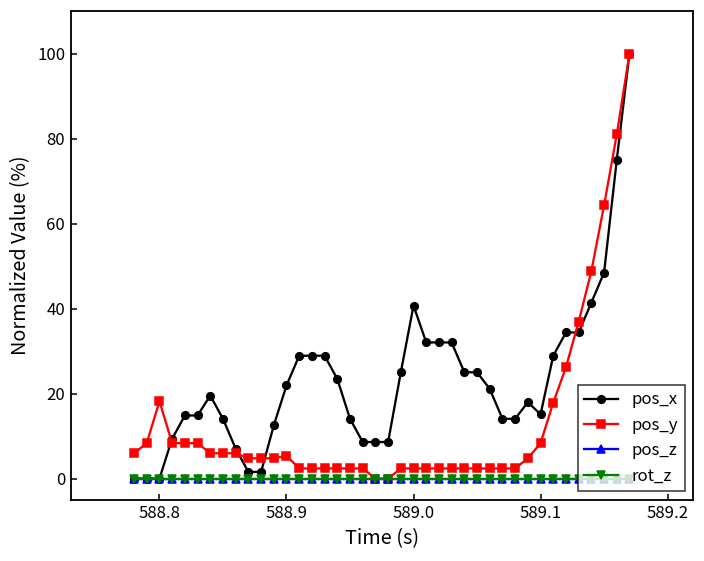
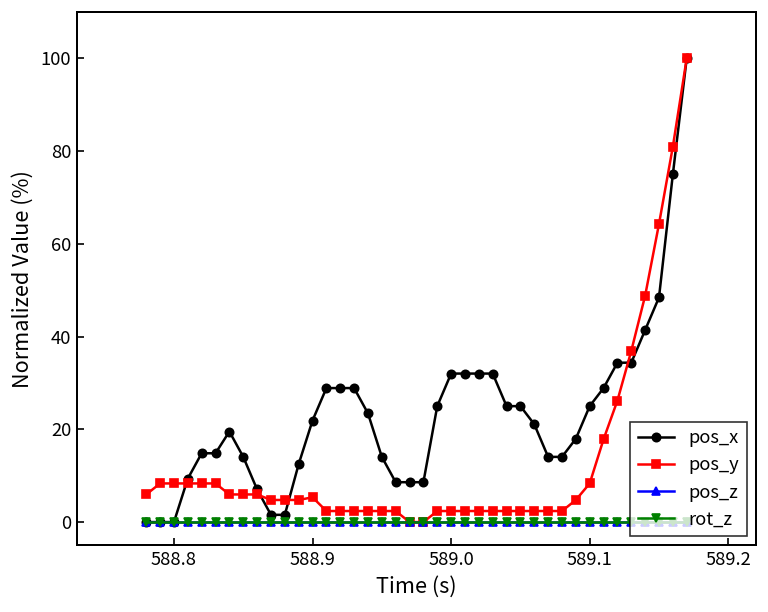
pos_y, 588.8: 18 -> 8
pos_x, 589.0: 41 -> 32
pos_x, 589.1: 15 -> 25
